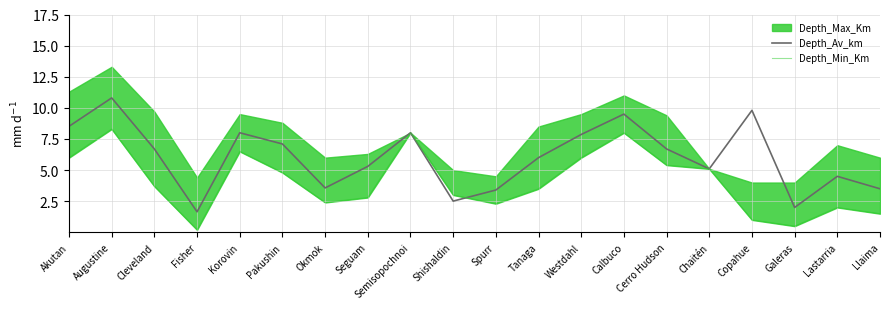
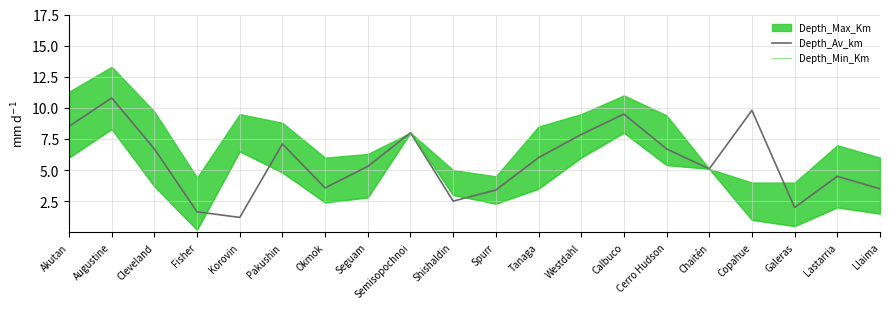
Depth_Av_km, Korovin: 8.0 -> 1.2
